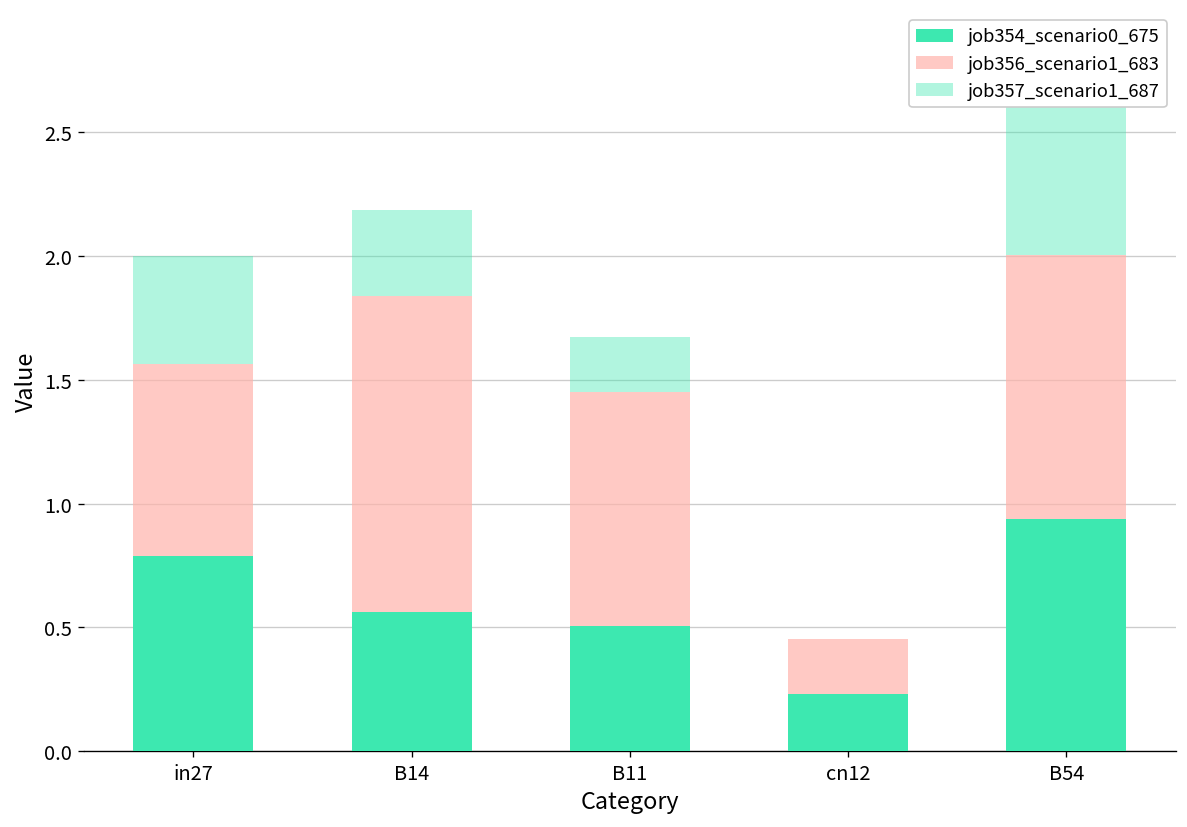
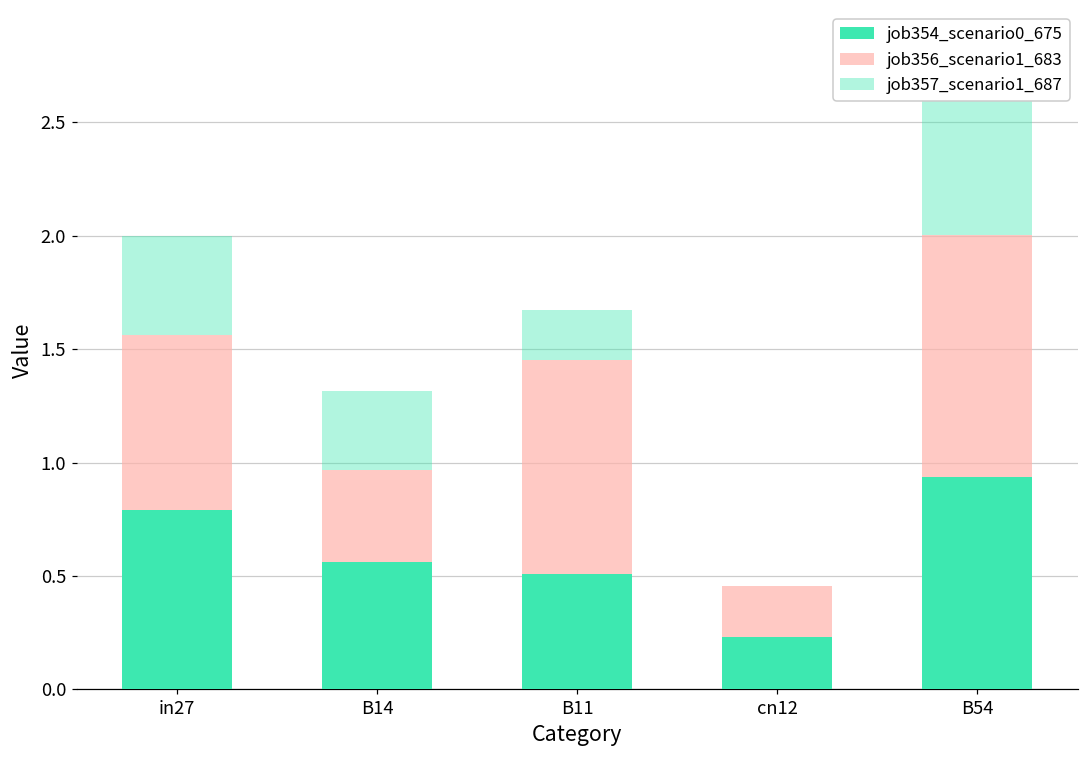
job356_scenario1_683, B14: 1.28 -> 0.41
